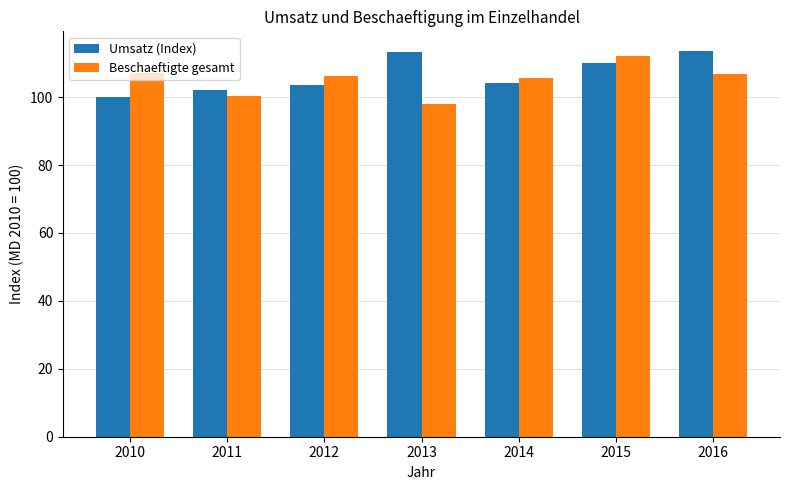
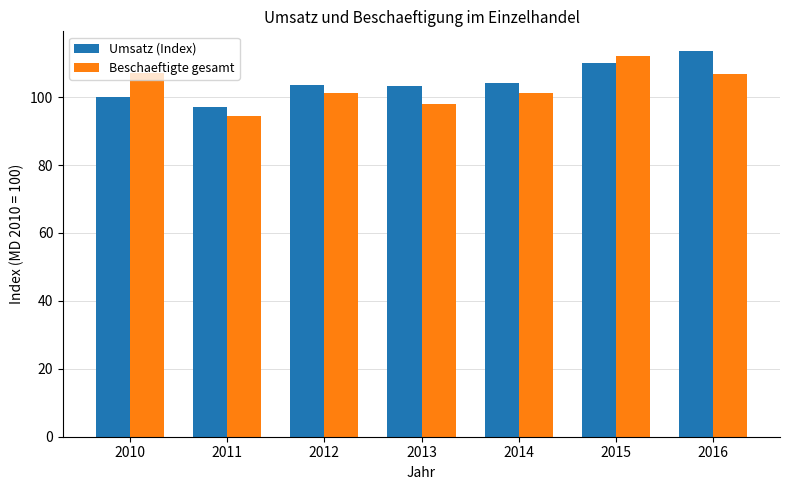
Umsatz (Index), 2011: 102 -> 97
Beschaeftigte gesamt, 2011: 100 -> 95
Beschaeftigte gesamt, 2012: 106 -> 101
Umsatz (Index), 2013: 113 -> 103
Beschaeftigte gesamt, 2014: 106 -> 101
